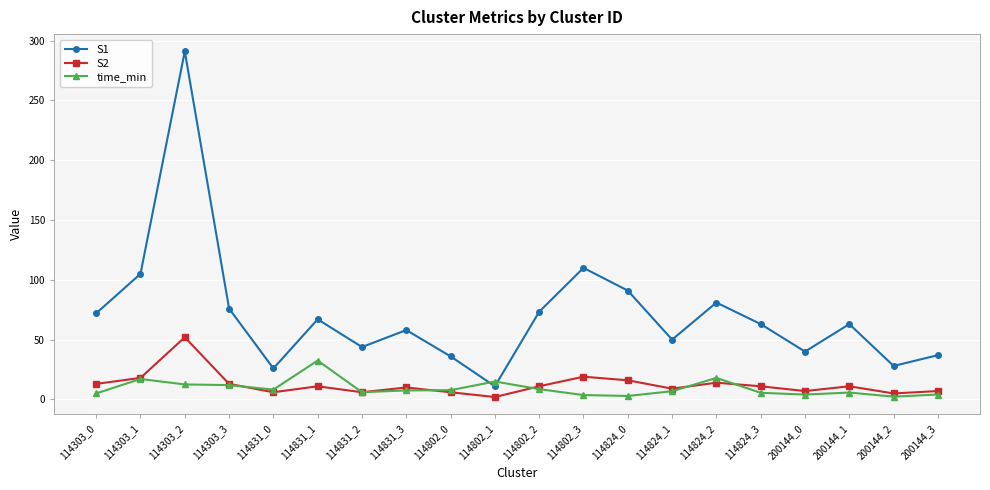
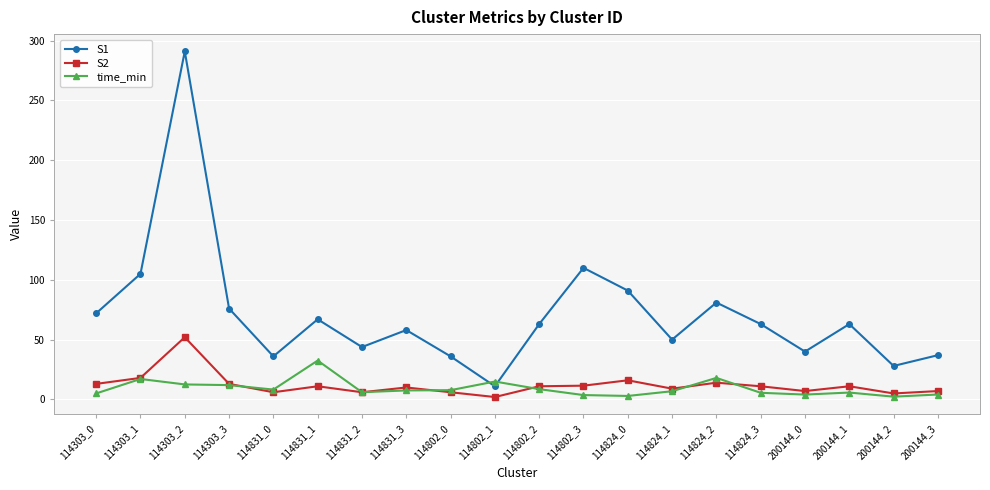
S1, 114831_0: 26 -> 36
S1, 114802_2: 73 -> 63
S2, 114802_3: 19 -> 12
